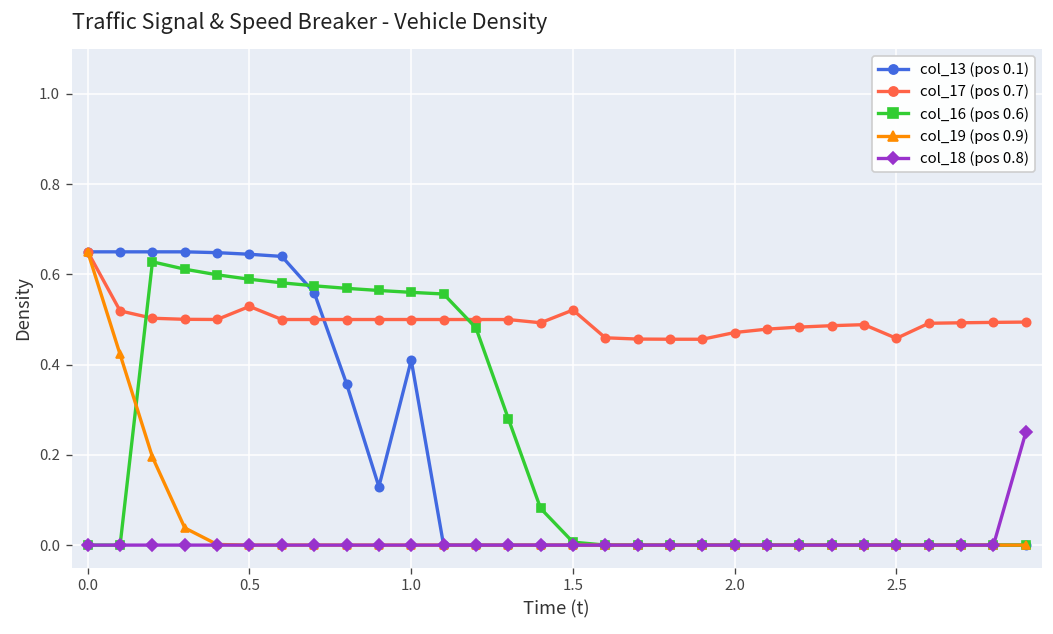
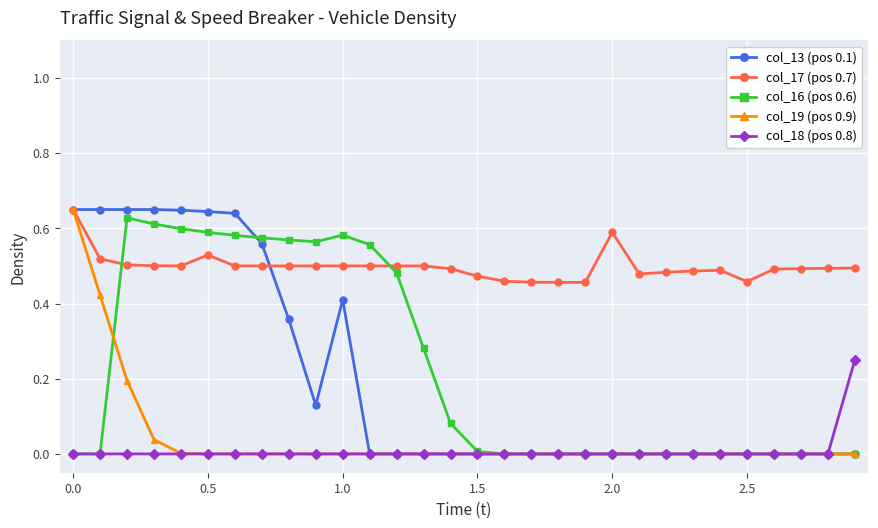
col_16 (pos 0.6), 1.0: 0.56 -> 0.58
col_17 (pos 0.7), 1.5: 0.52 -> 0.47
col_17 (pos 0.7), 2.0: 0.47 -> 0.59
